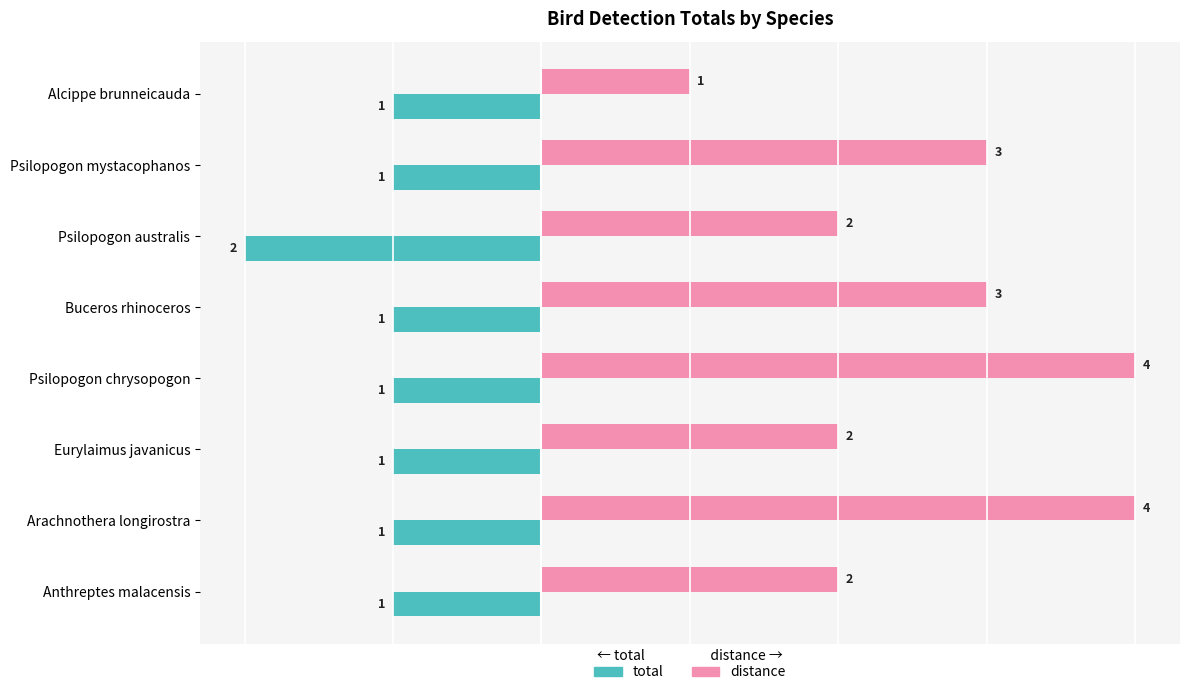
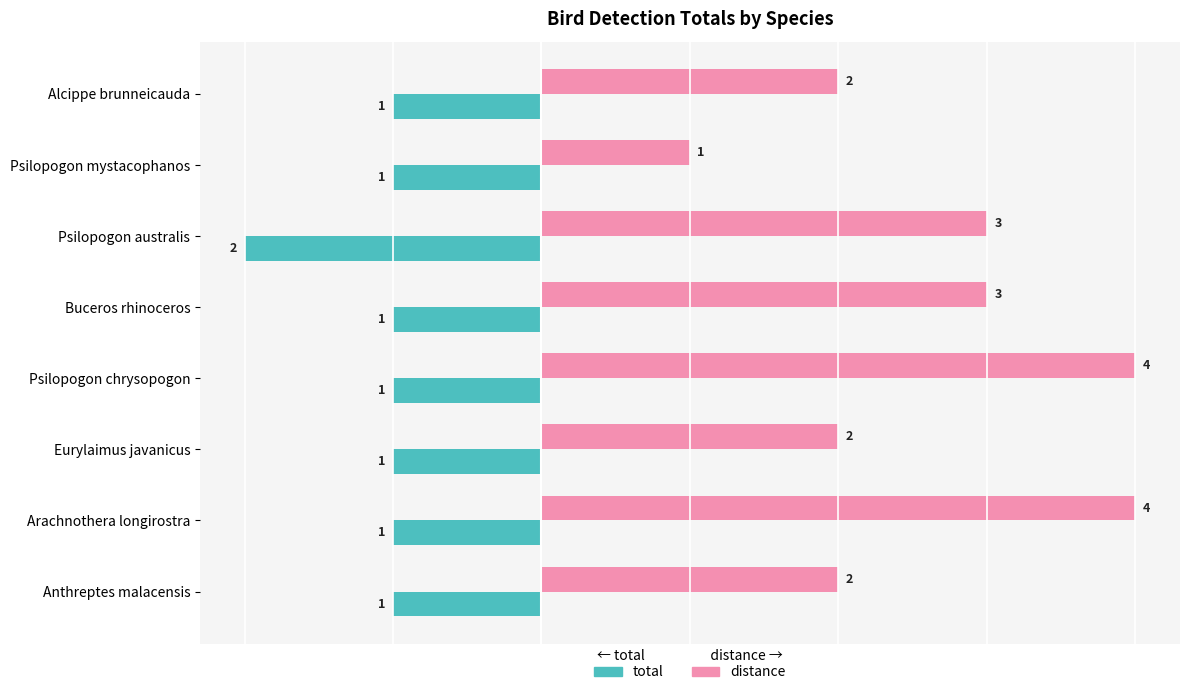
distance, Alcippe brunneicauda: 1 -> 2
distance, Psilopogon mystacophanos: 3 -> 1
distance, Psilopogon australis: 2 -> 3
